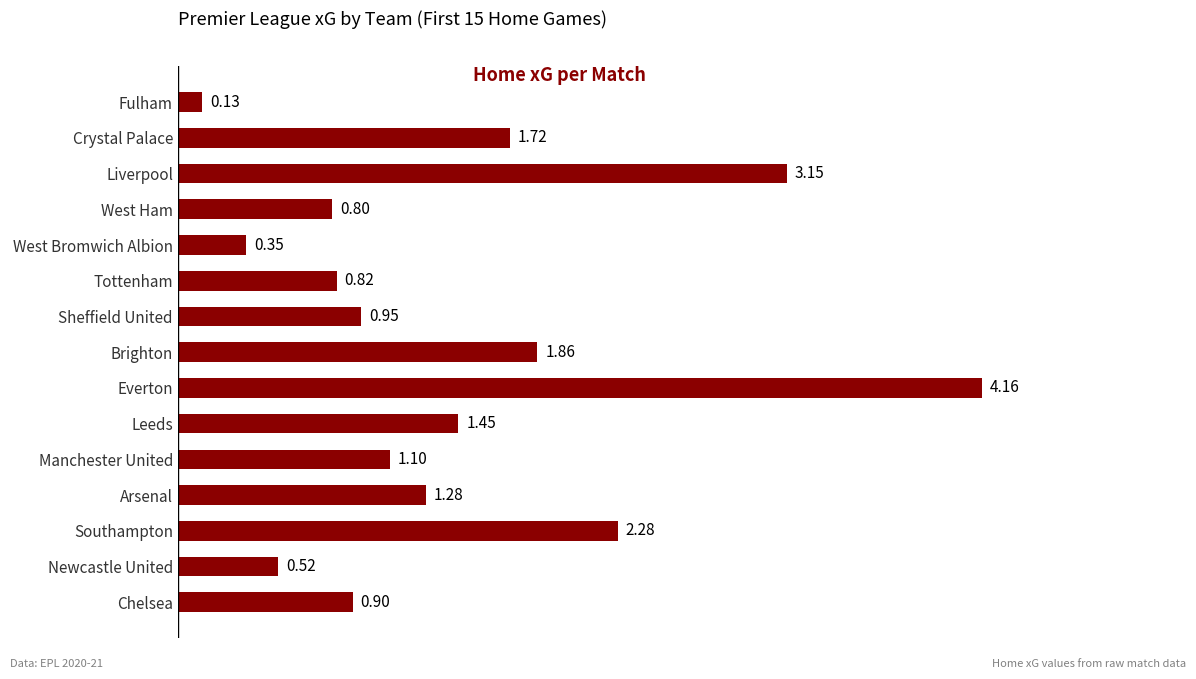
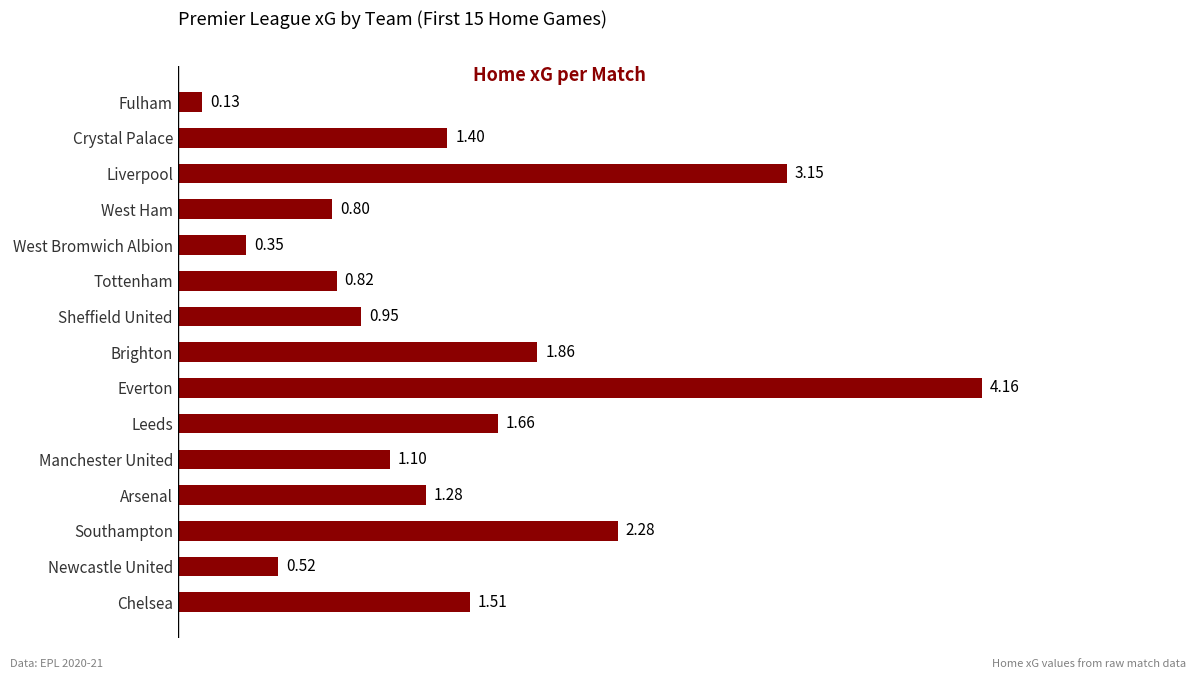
Crystal Palace: 1.72 -> 1.40
Leeds: 1.45 -> 1.66
Chelsea: 0.90 -> 1.51
